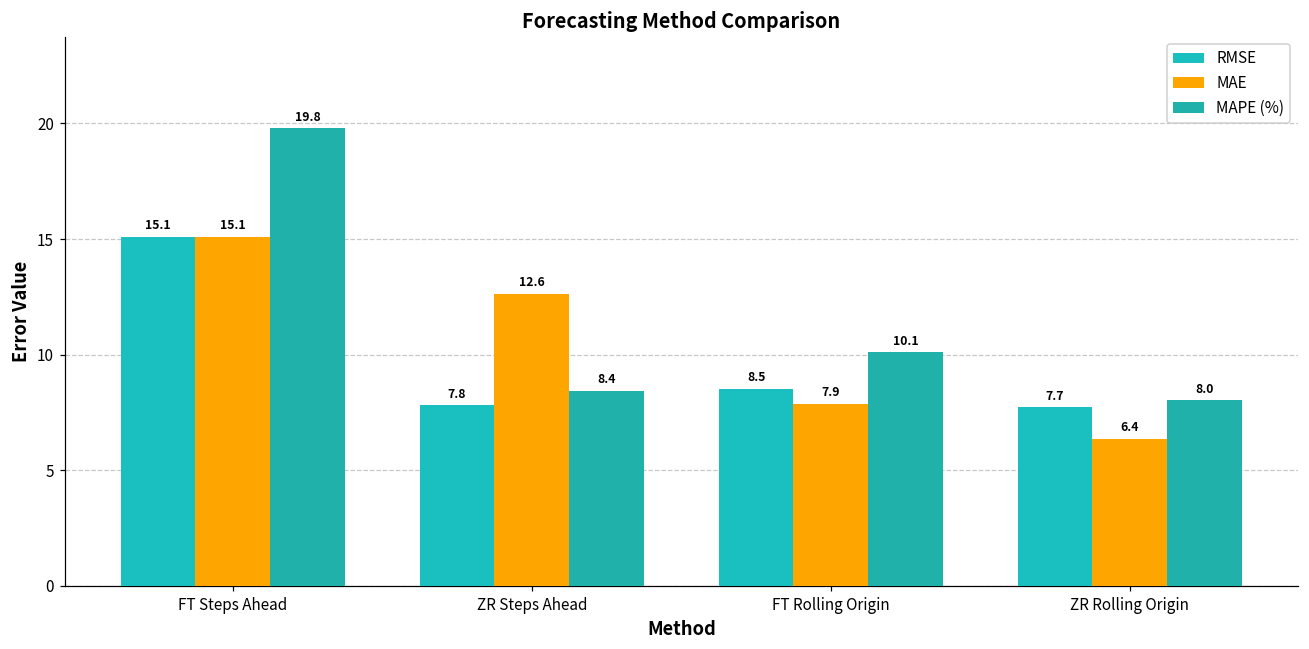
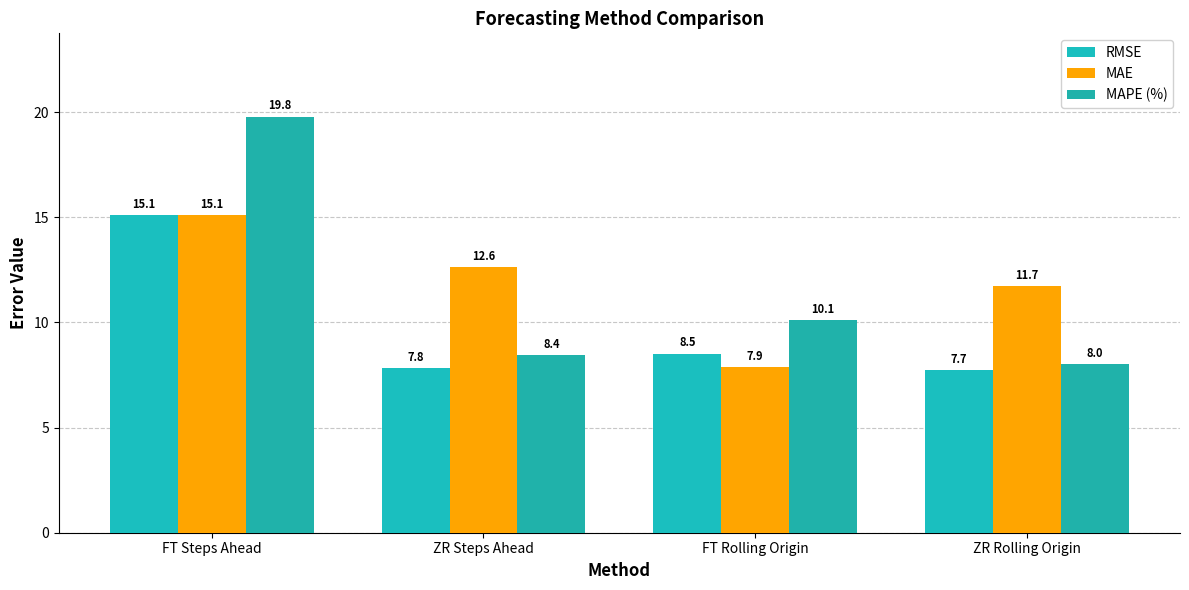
MAE, ZR Rolling Origin: 6.4 -> 11.7
